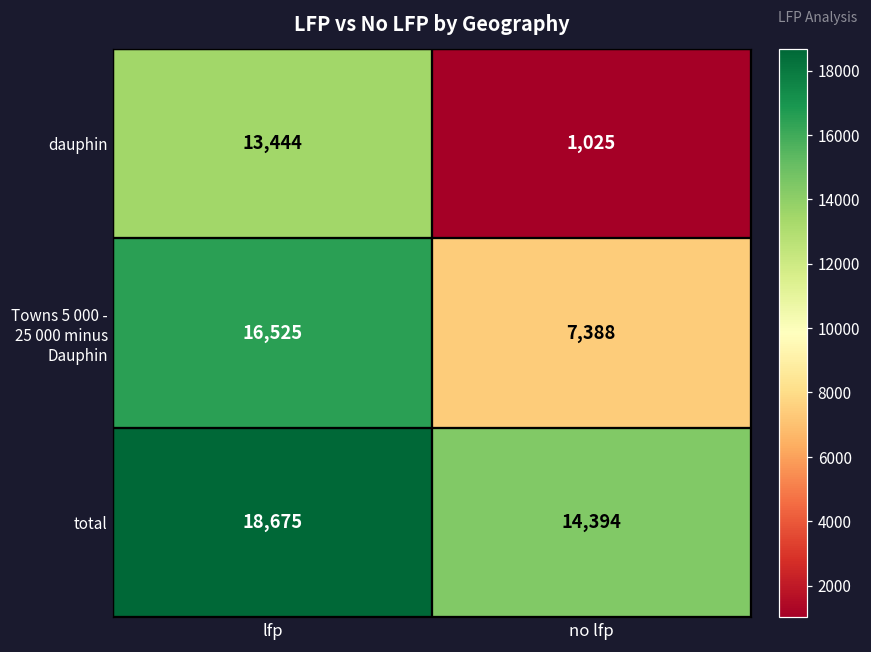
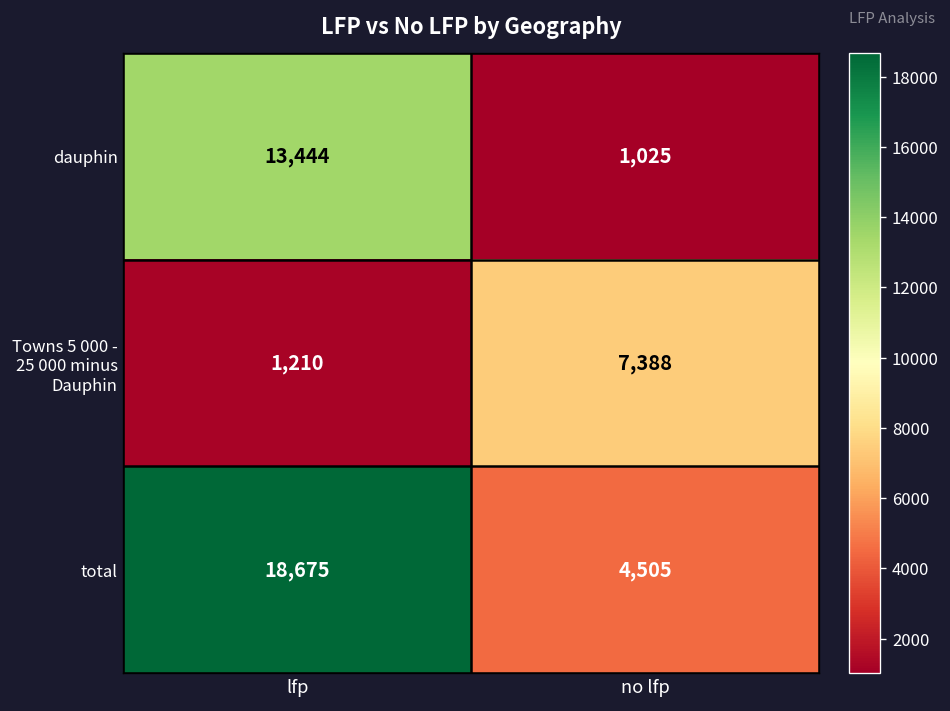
Towns 5 000 - 25 000 minus Dauphin, lfp: 16,525 -> 1,210
total, no lfp: 14,394 -> 4,505
